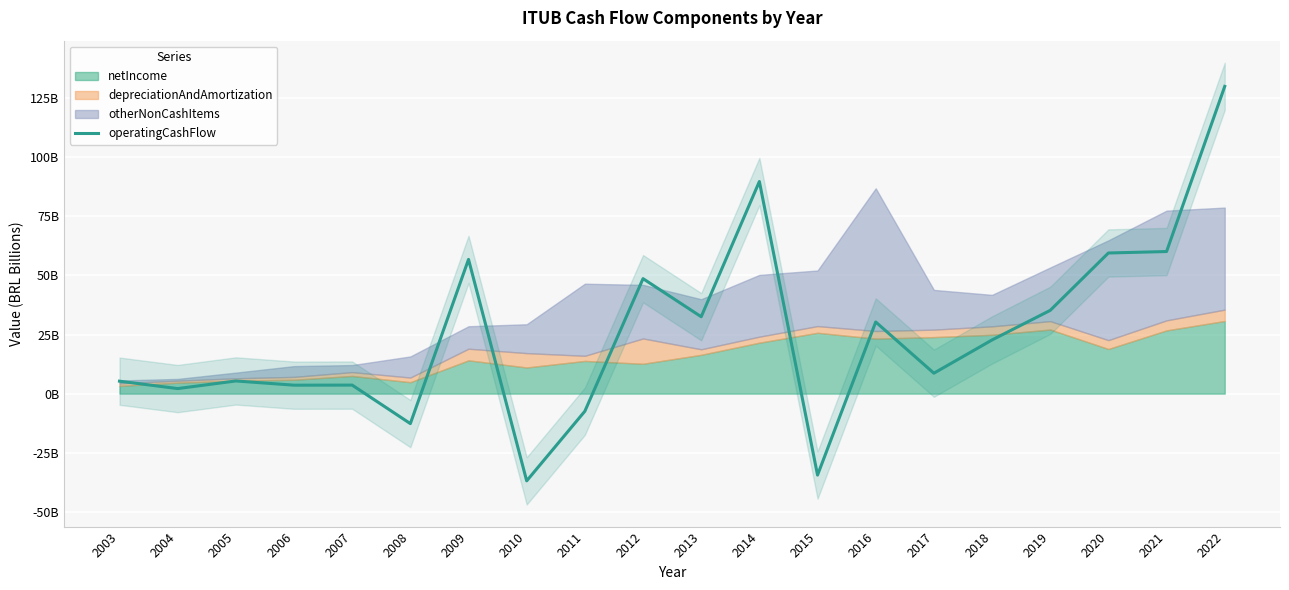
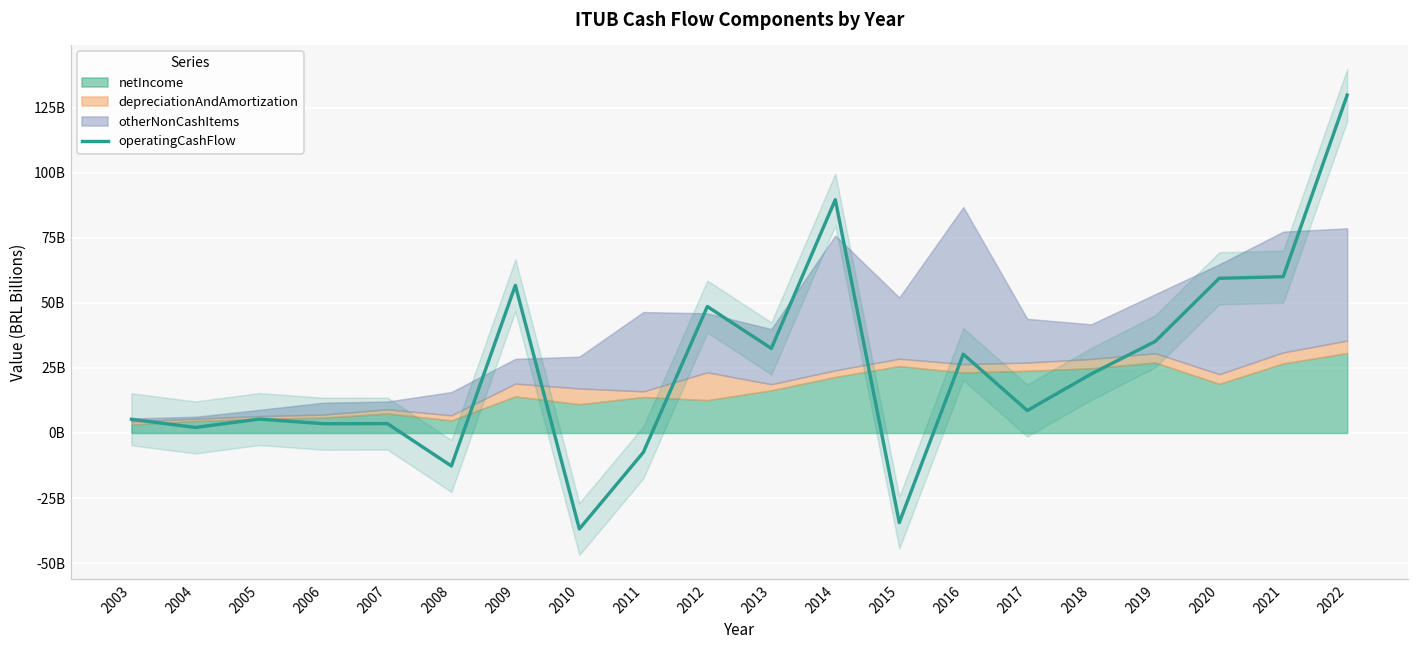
otherNonCashItems, 2014: 26000000000 -> 52000000000
